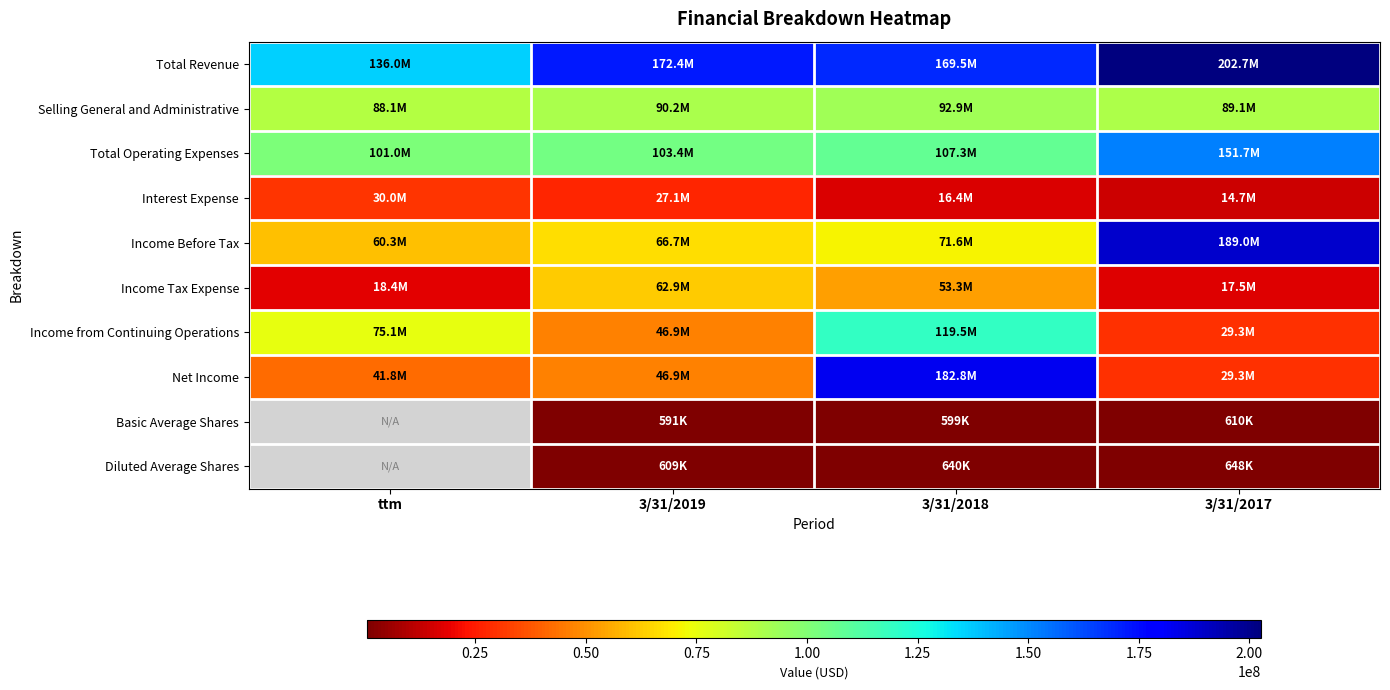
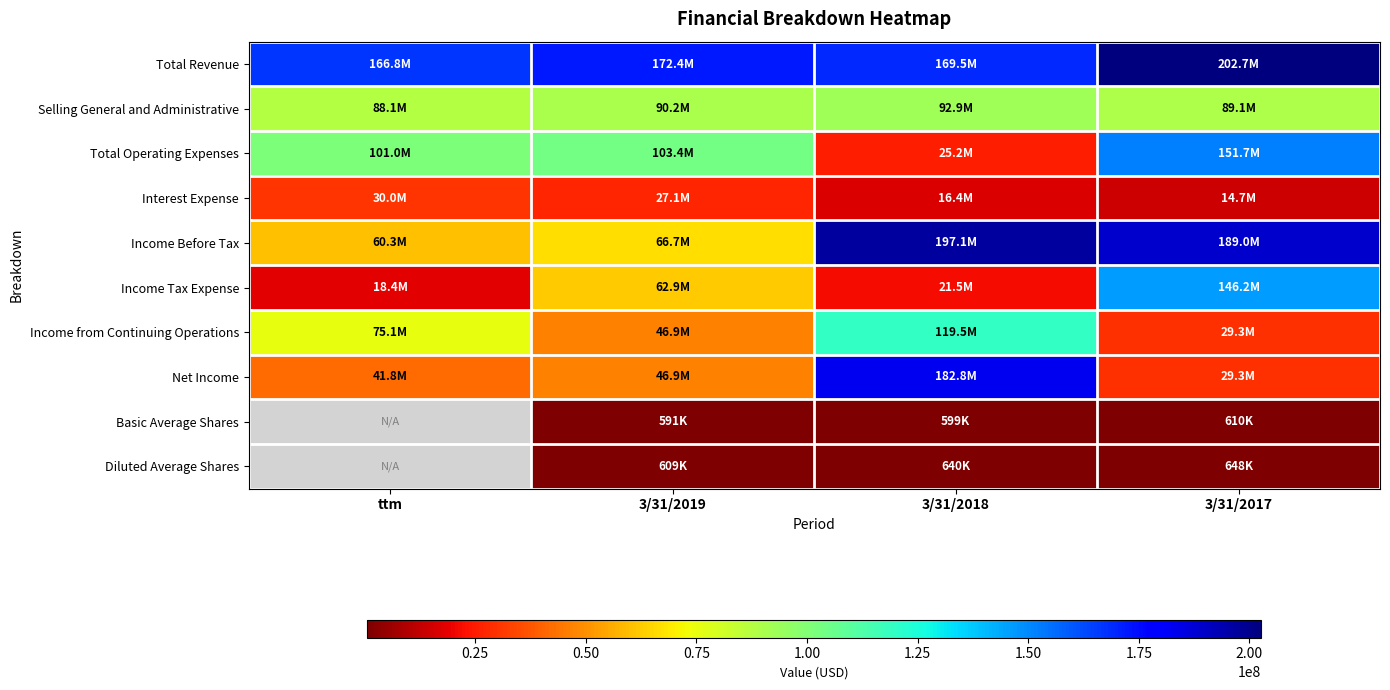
Total Revenue, ttm: 136.0M -> 166.8M
Total Operating Expenses, 3/31/2018: 107.3M -> 25.2M
Income Before Tax, 3/31/2018: 71.6M -> 197.1M
Income Tax Expense, 3/31/2018: 53.3M -> 21.5M
Income Tax Expense, 3/31/2017: 17.5M -> 146.2M
